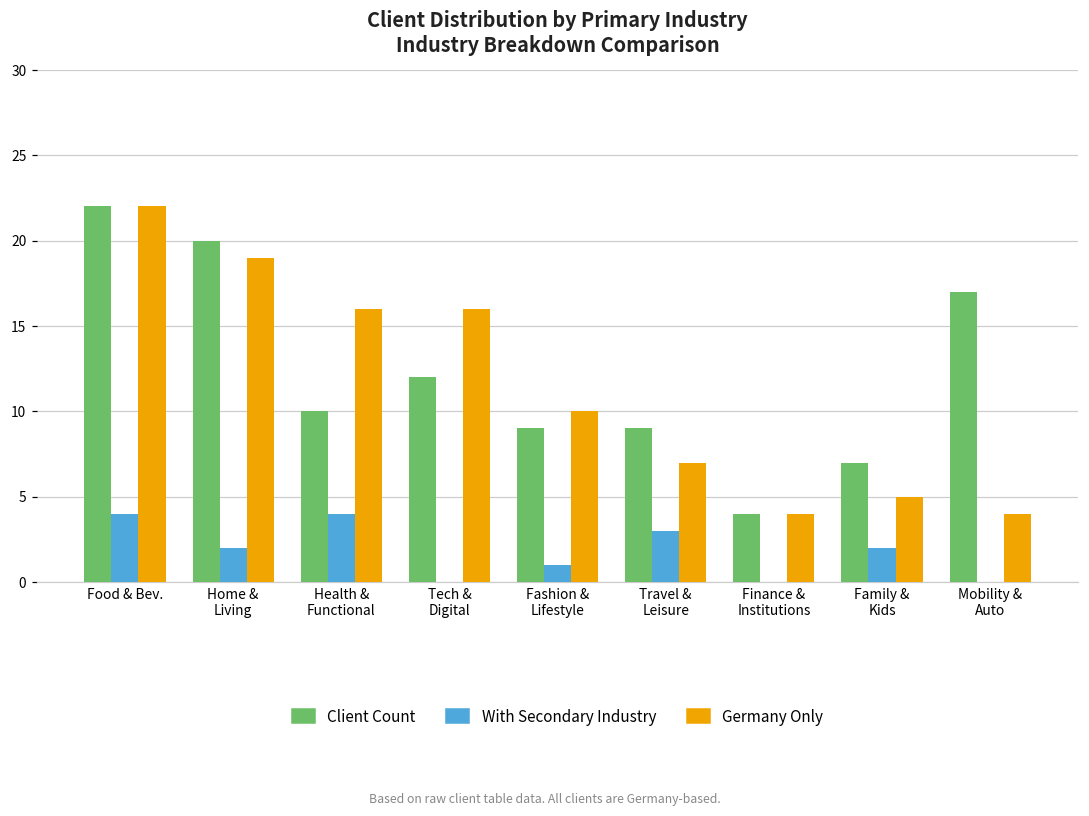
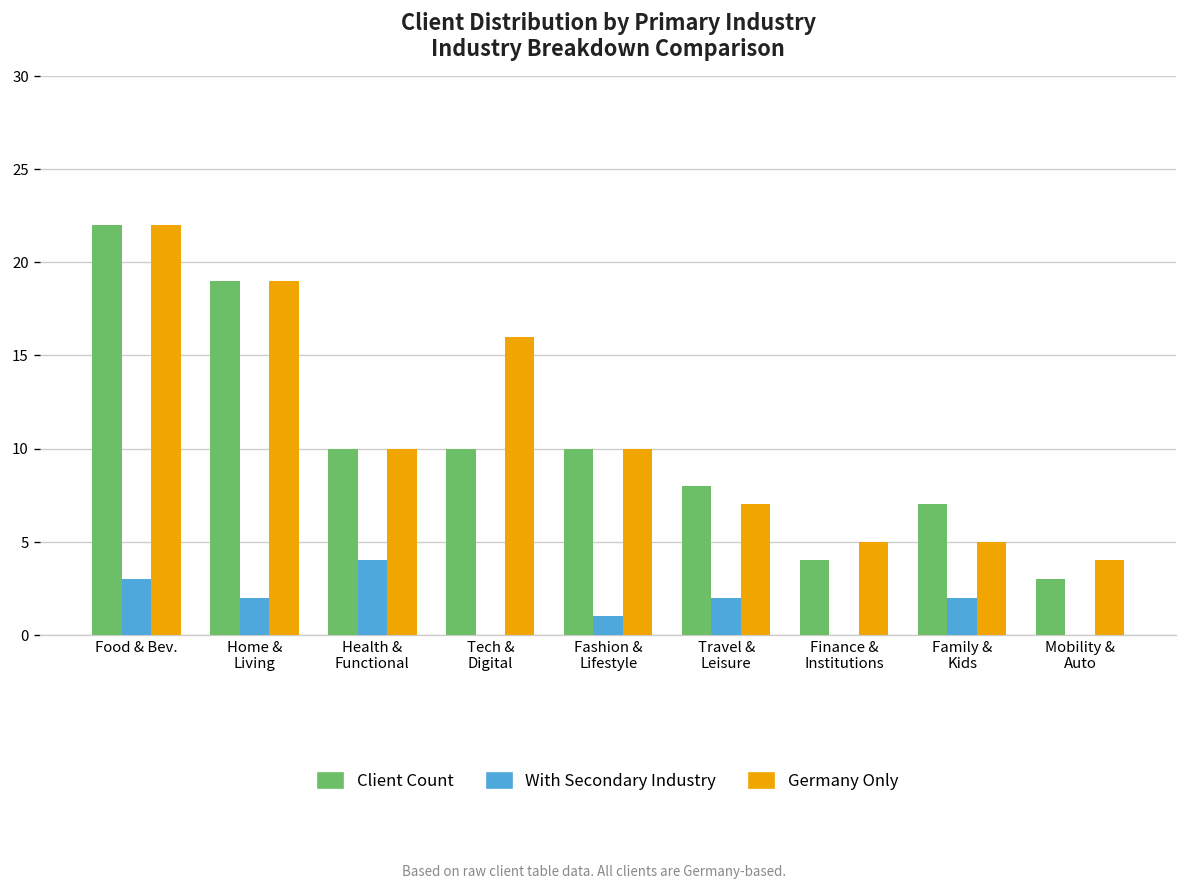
With Secondary Industry, Food & Bev.: 4 -> 3
Client Count, Home & Living: 20 -> 19
Germany Only, Health & Functional: 16 -> 10
Client Count, Tech & Digital: 12 -> 10
Client Count, Fashion & Lifestyle: 9 -> 10
Client Count, Travel & Leisure: 9 -> 8
With Secondary Industry, Travel & Leisure: 3 -> 2
Germany Only, Finance & Institutions: 4 -> 5
Client Count, Mobility & Auto: 17 -> 3
